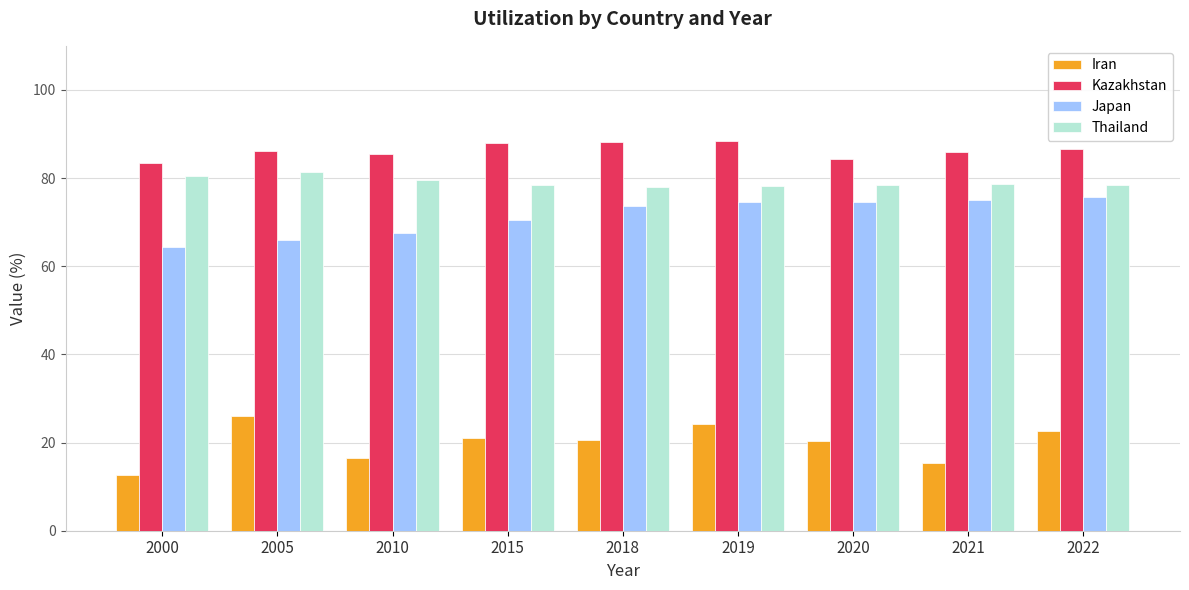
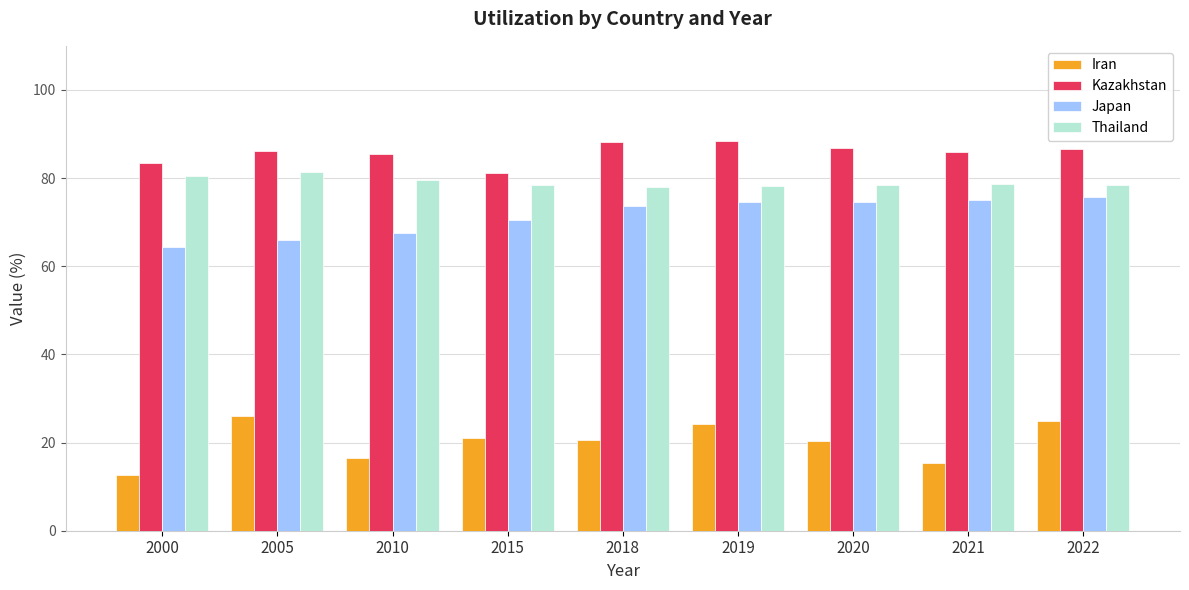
Kazakhstan, 2015: 88 -> 81
Kazakhstan, 2020: 84 -> 87
Iran, 2022: 23 -> 25
